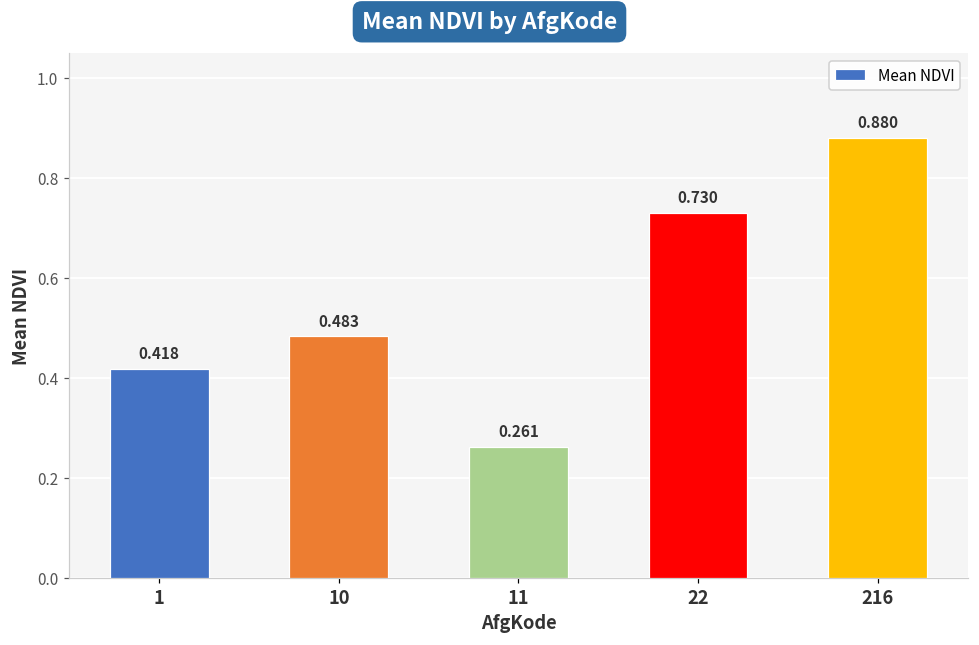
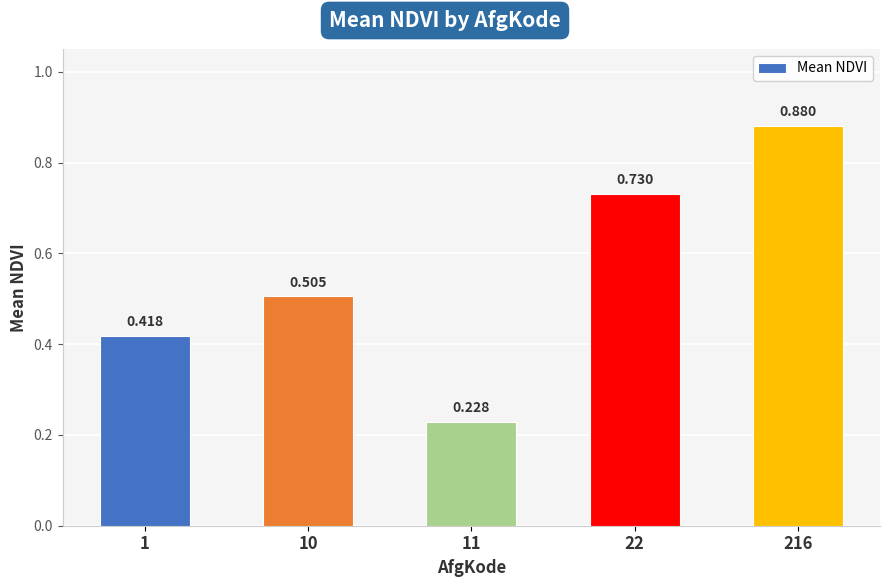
10: 0.483 -> 0.505
11: 0.261 -> 0.228
